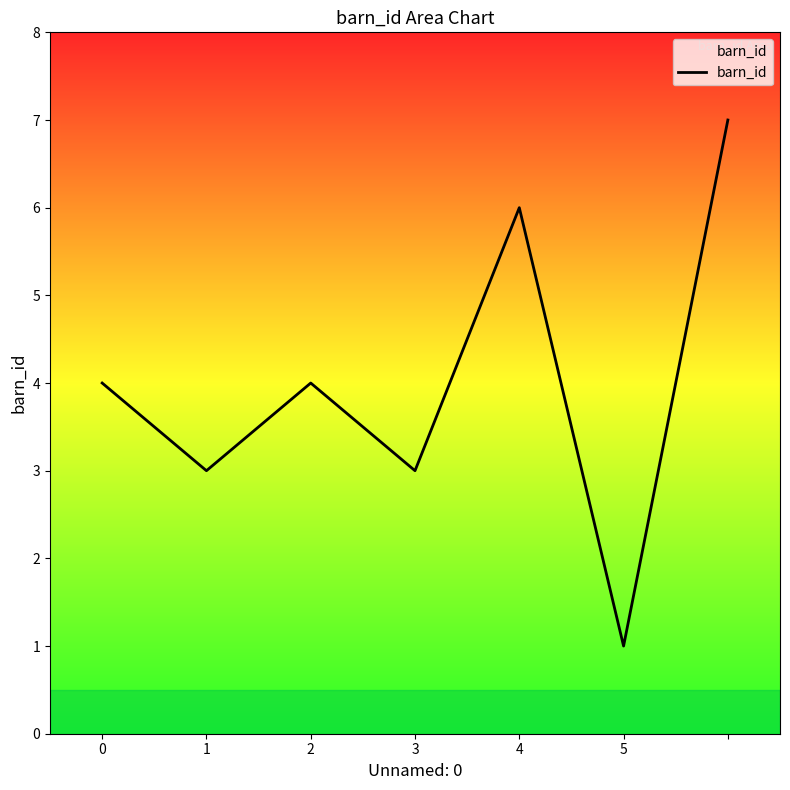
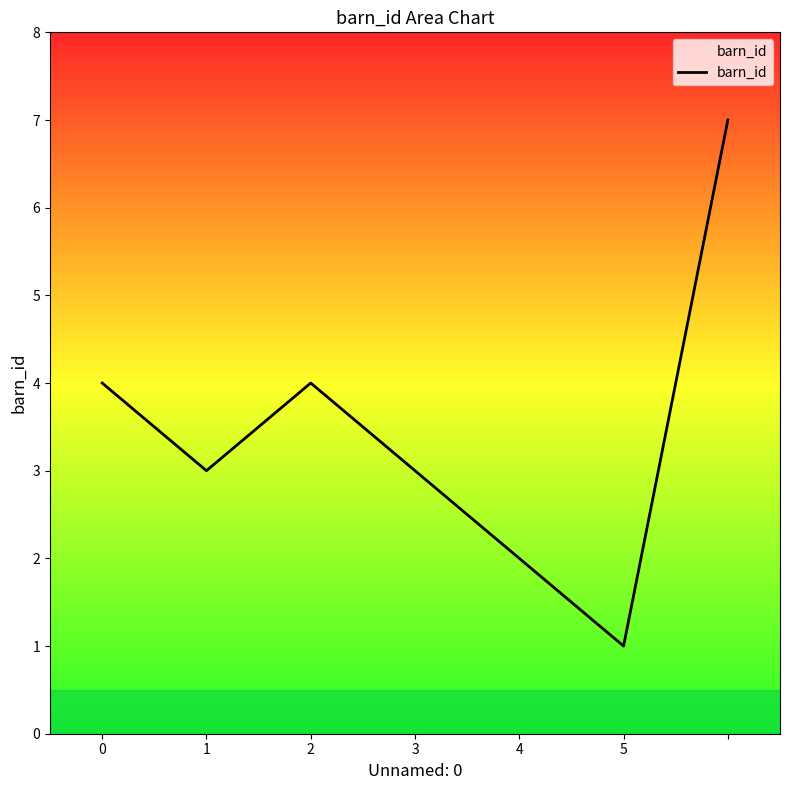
4: 6 -> 2
